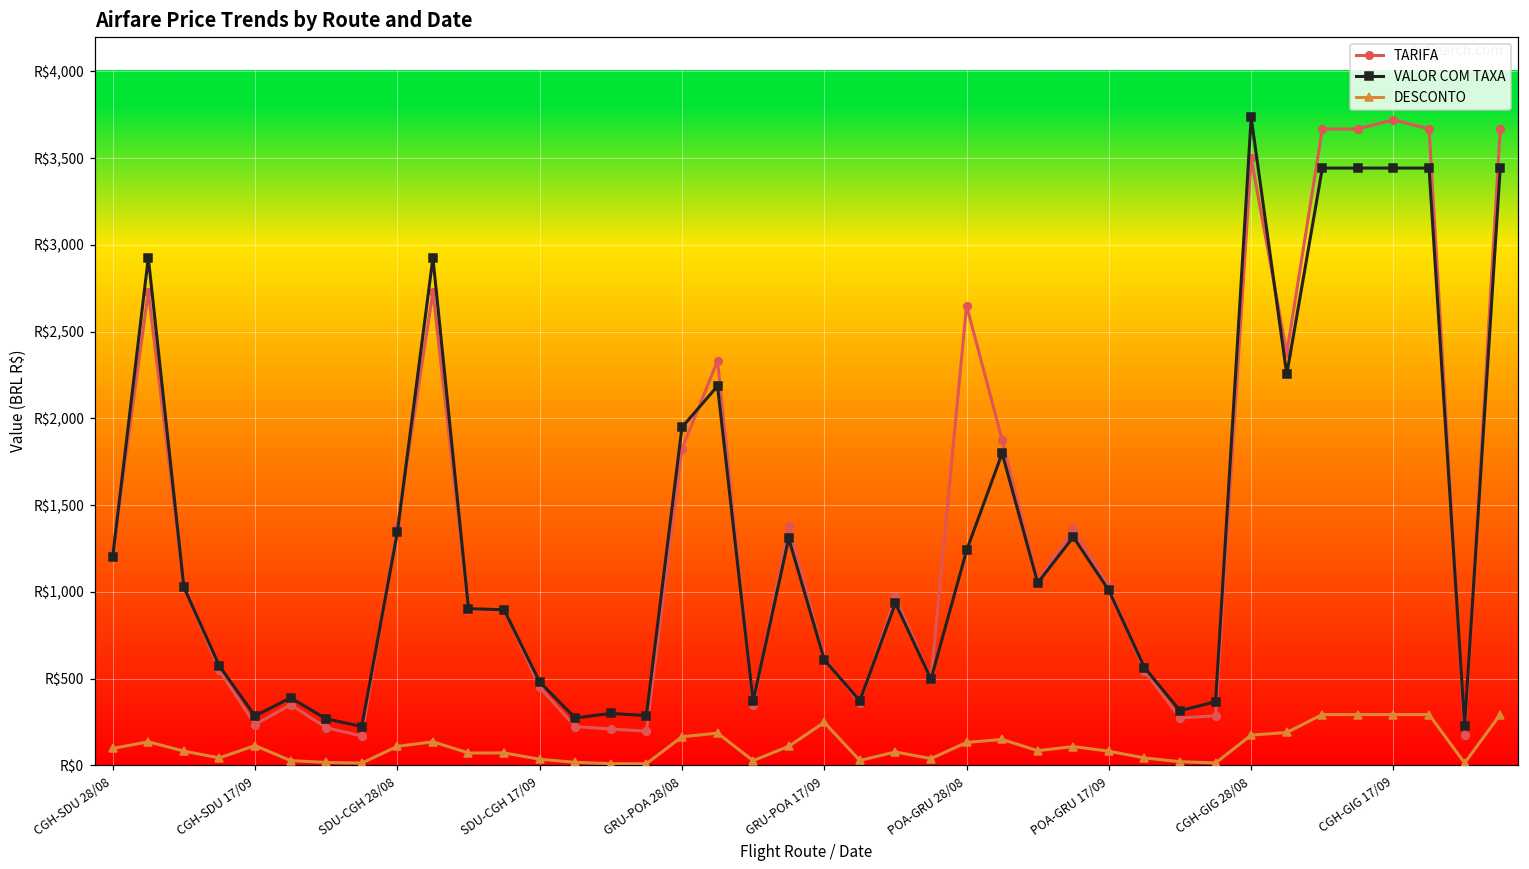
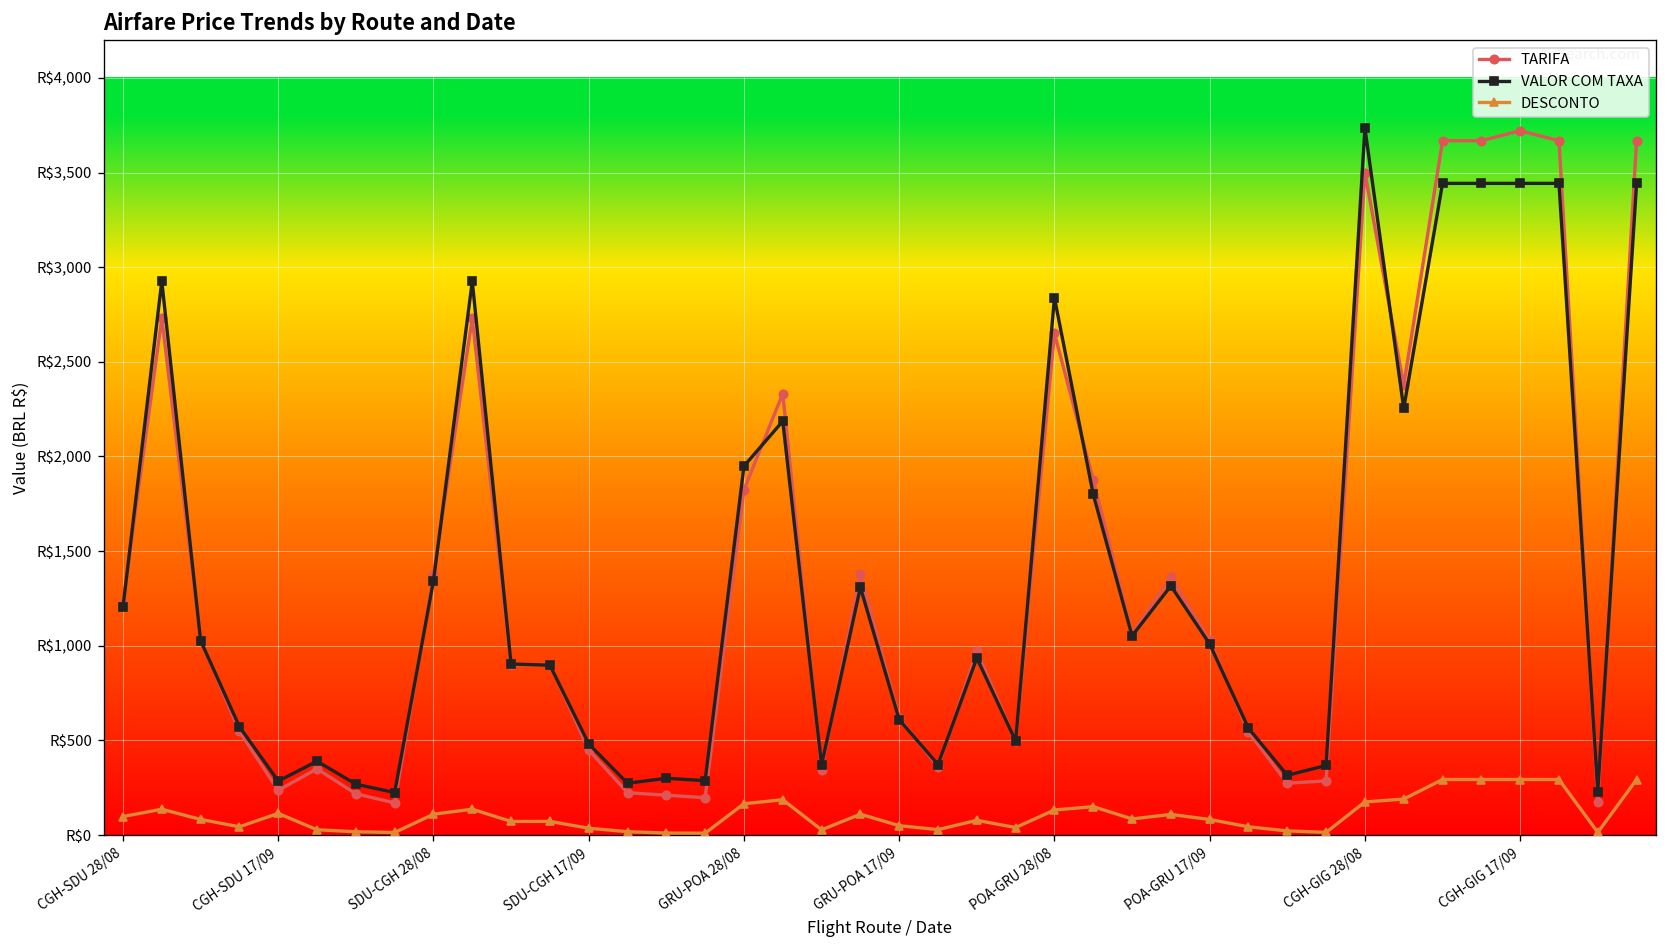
DESCONTO, GRU-POA 17/09: R$250 -> R$50
VALOR COM TAXA, POA-GRU 28/08: R$1,240 -> R$2,840
